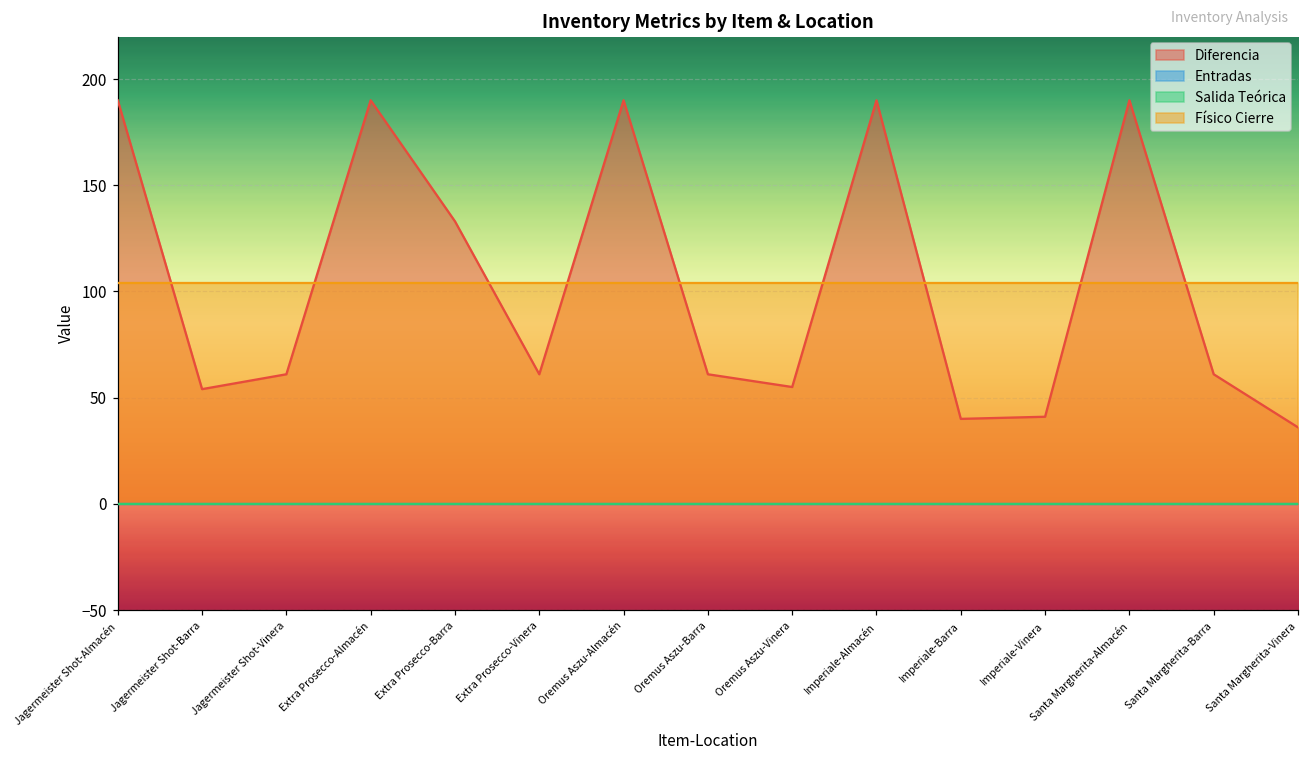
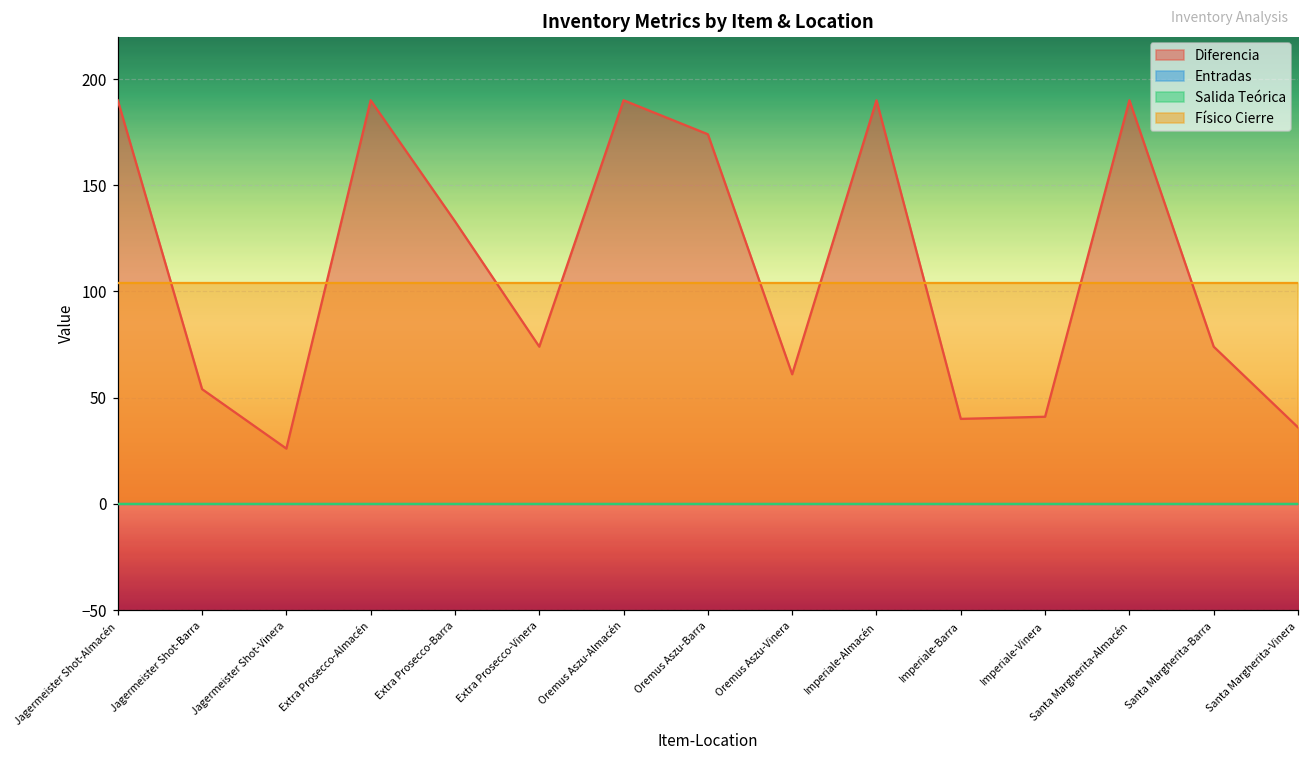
Diferencia, Jagermeister Shot-Vinera: 61 -> 26
Diferencia, Extra Prosecco-Vinera: 61 -> 74
Diferencia, Oremus Aszu-Barra: 61 -> 174
Diferencia, Oremus Aszu-Vinera: 55 -> 61
Diferencia, Santa Margherita-Barra: 61 -> 74
